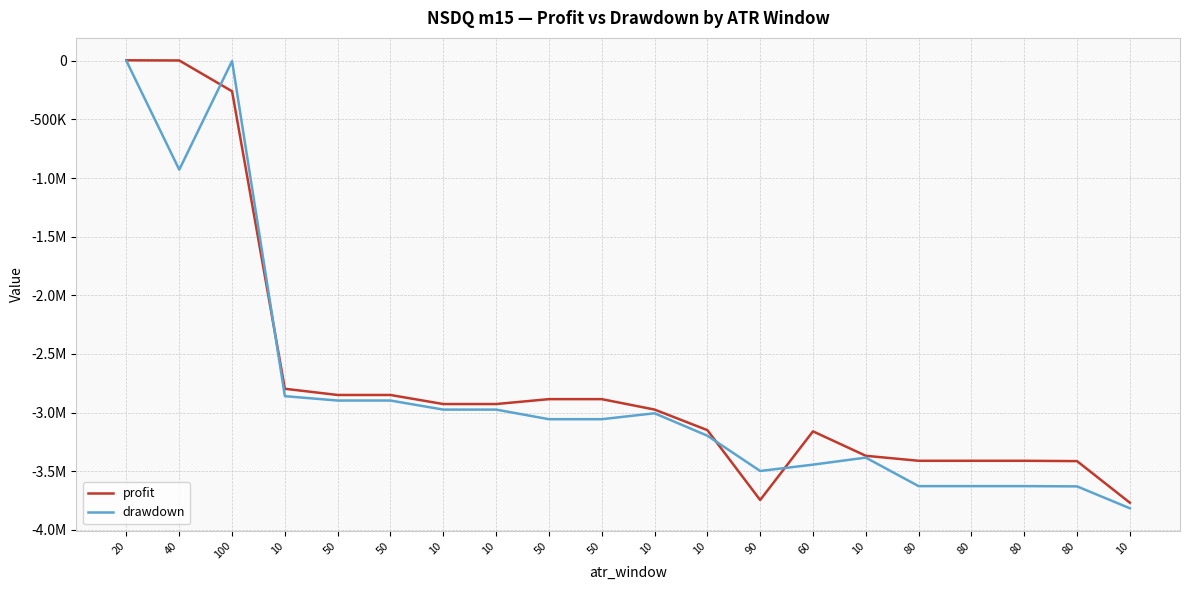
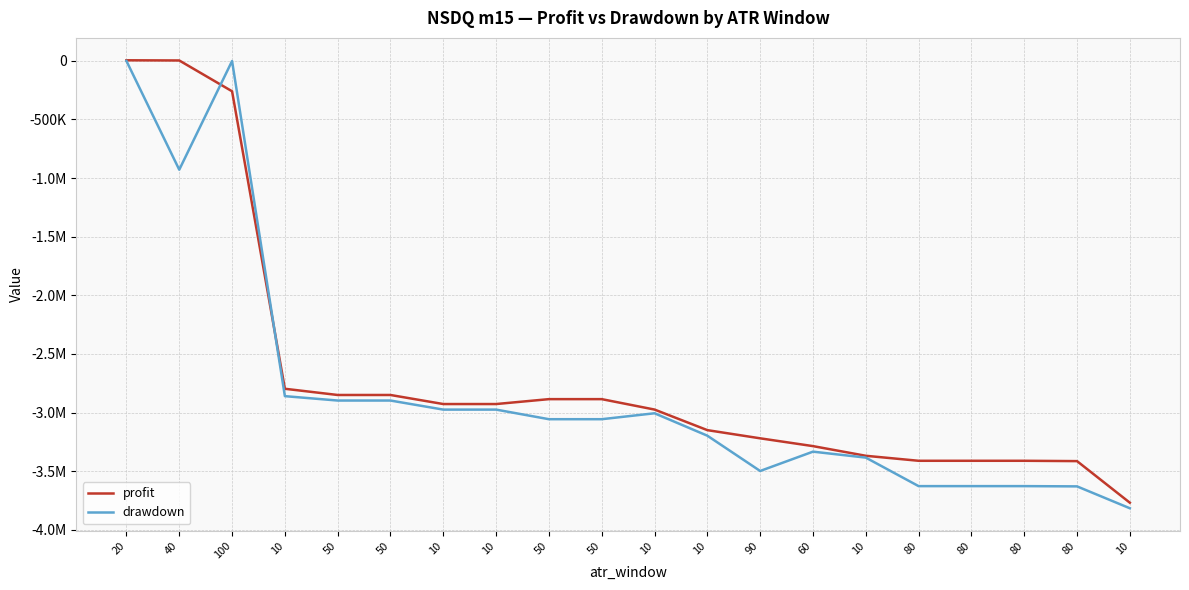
profit, 90: -3750000 -> -3220000
profit, 60: -3160000 -> -3290000
drawdown, 60: -3440000 -> -3330000
